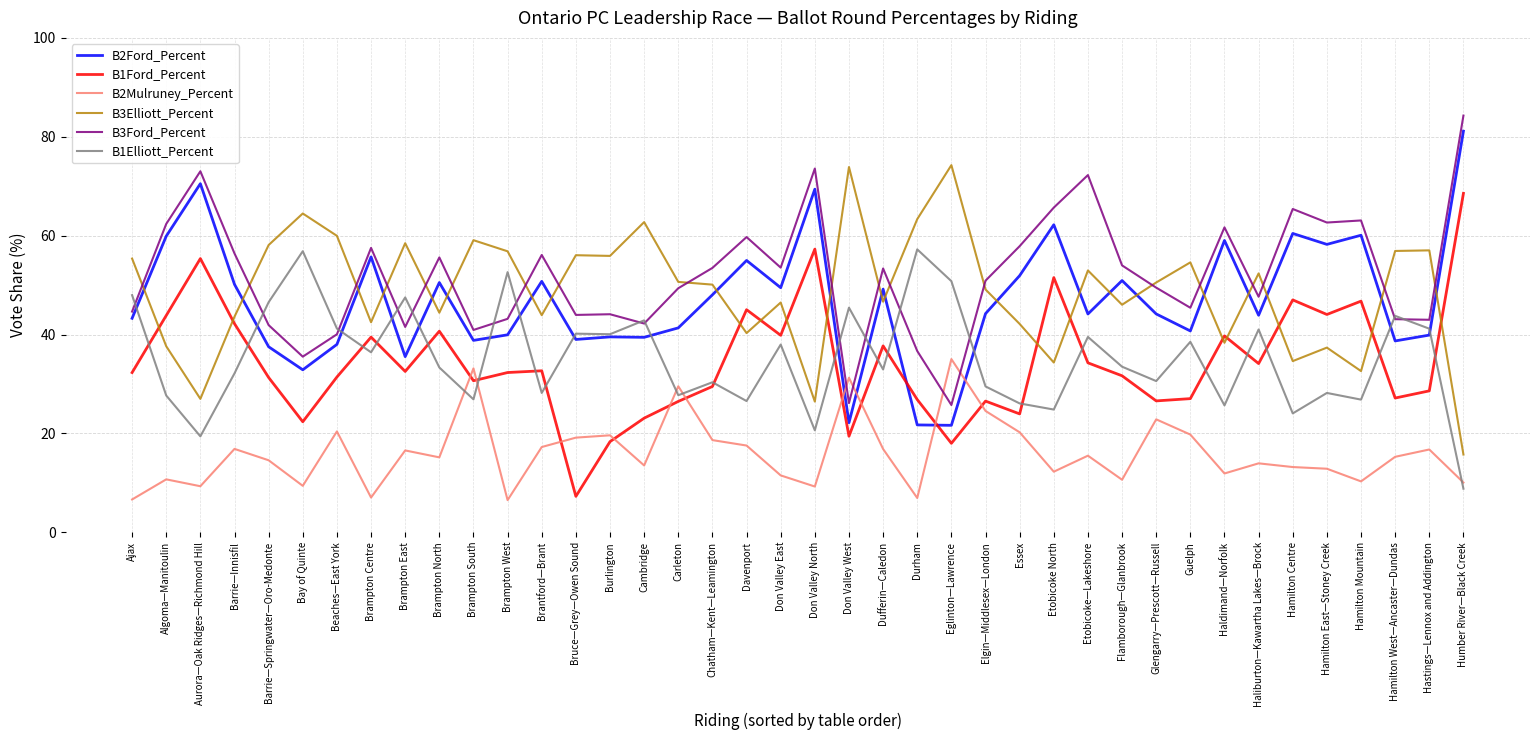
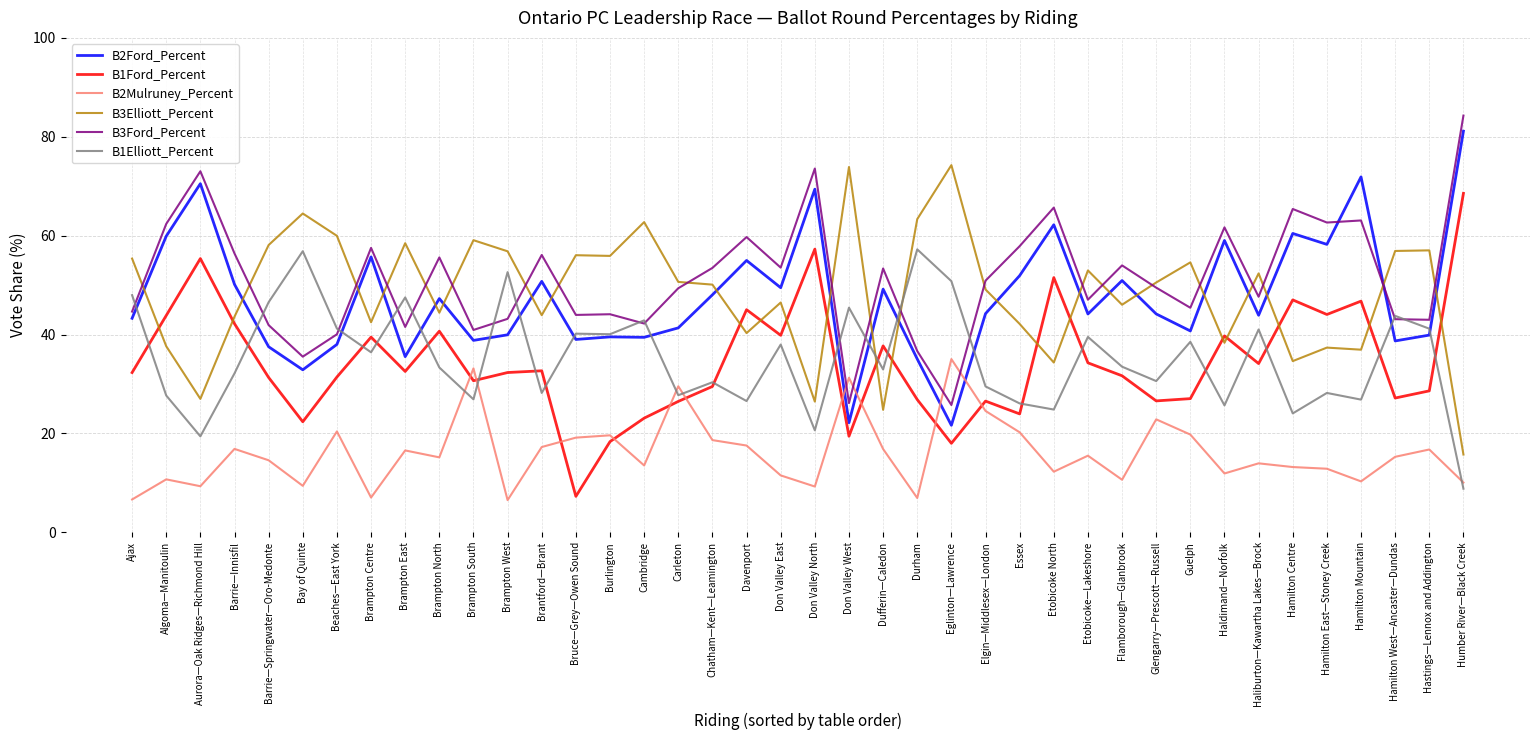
B2Ford_Percent, Brampton North: 51 -> 47
B3Elliott_Percent, Dufferin—Caledon: 47 -> 25
B2Ford_Percent, Durham: 22 -> 35
B3Ford_Percent, Etobicoke—Lakeshore: 72 -> 47
B2Ford_Percent, Hamilton Mountain: 60 -> 72
B3Elliott_Percent, Hamilton Mountain: 33 -> 37
